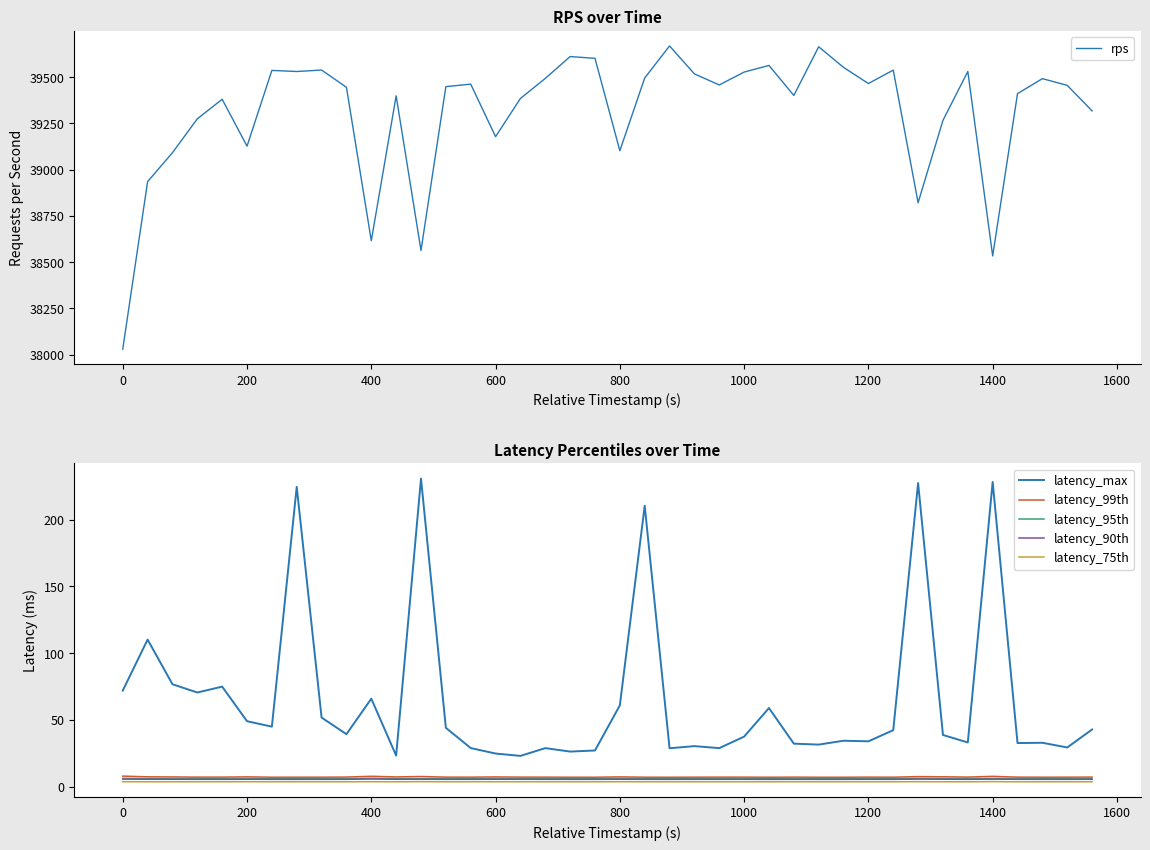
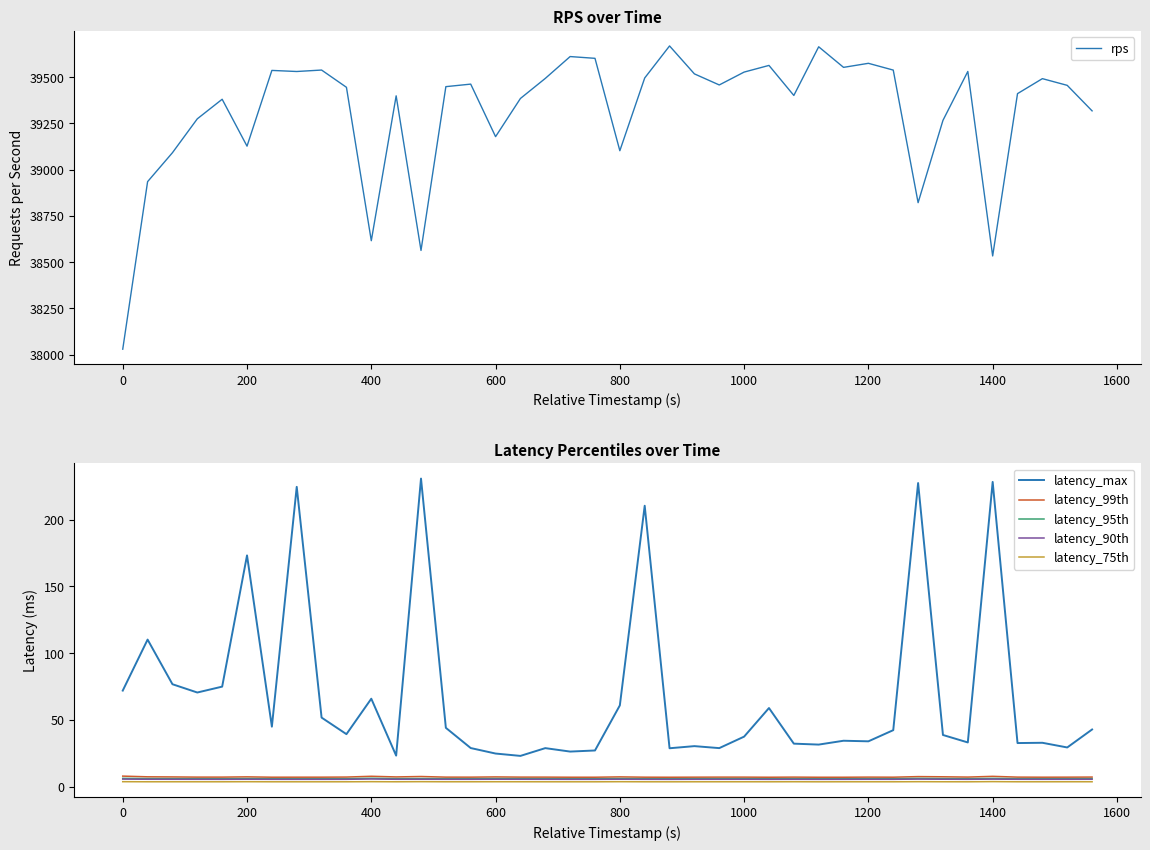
RPS over Time, 1200: 39460 -> 39570
Latency Percentiles over Time, latency_max, 200: 49 -> 173
